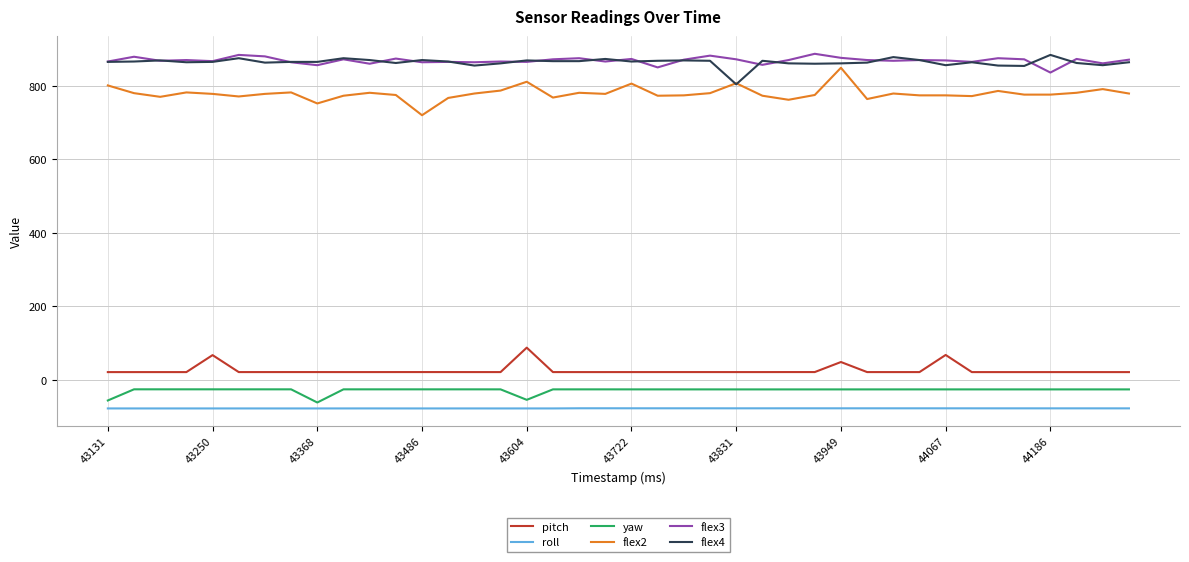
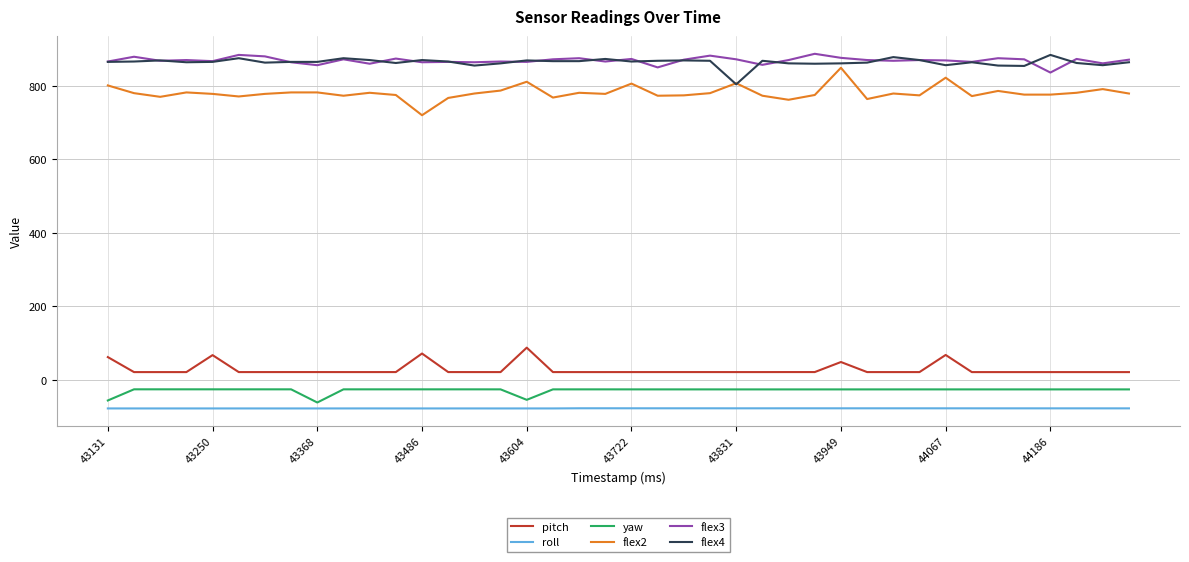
pitch, 43131: 20 -> 60
flex2, 43368: 750 -> 780
pitch, 43486: 20 -> 70
flex2, 44067: 770 -> 820
